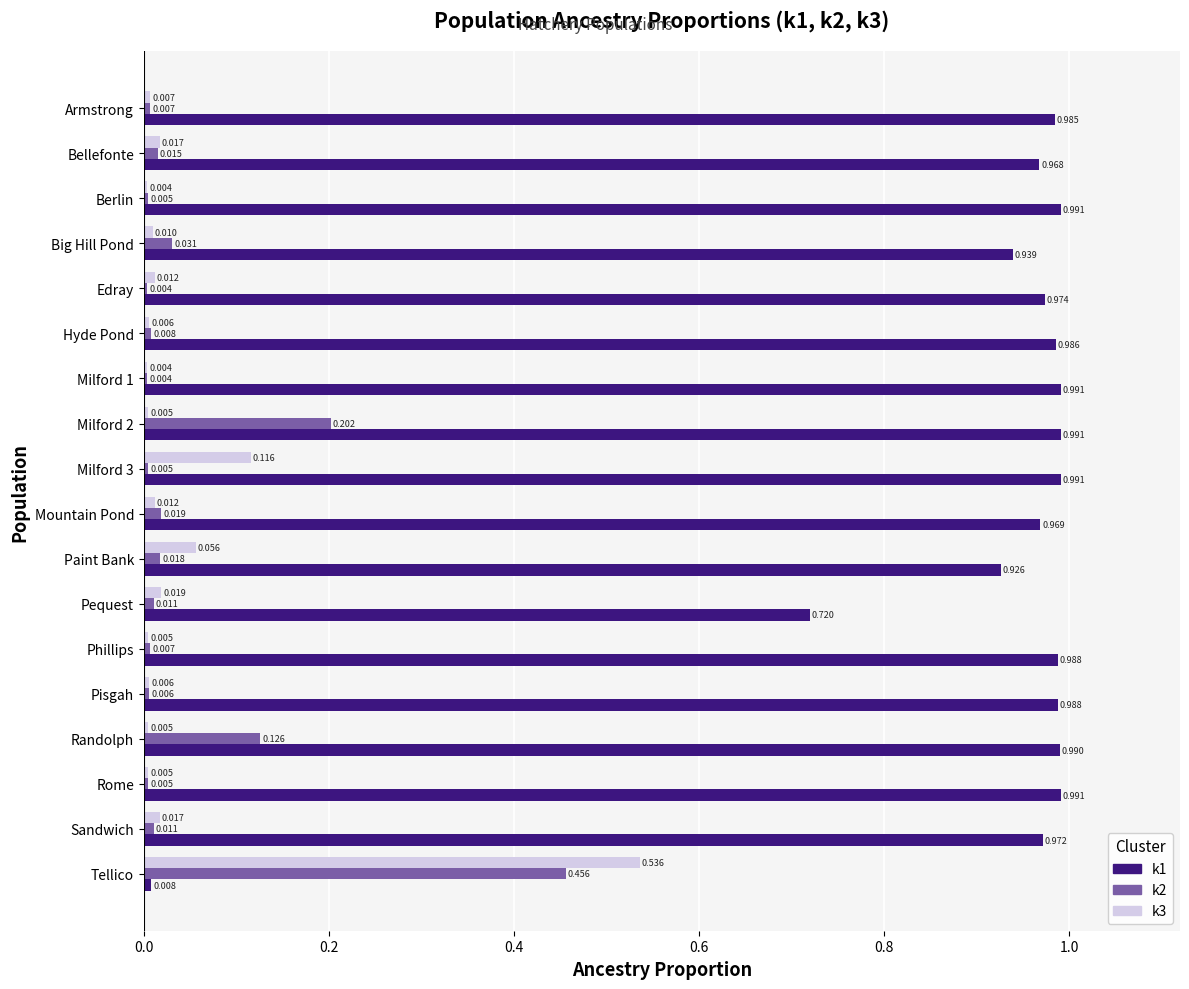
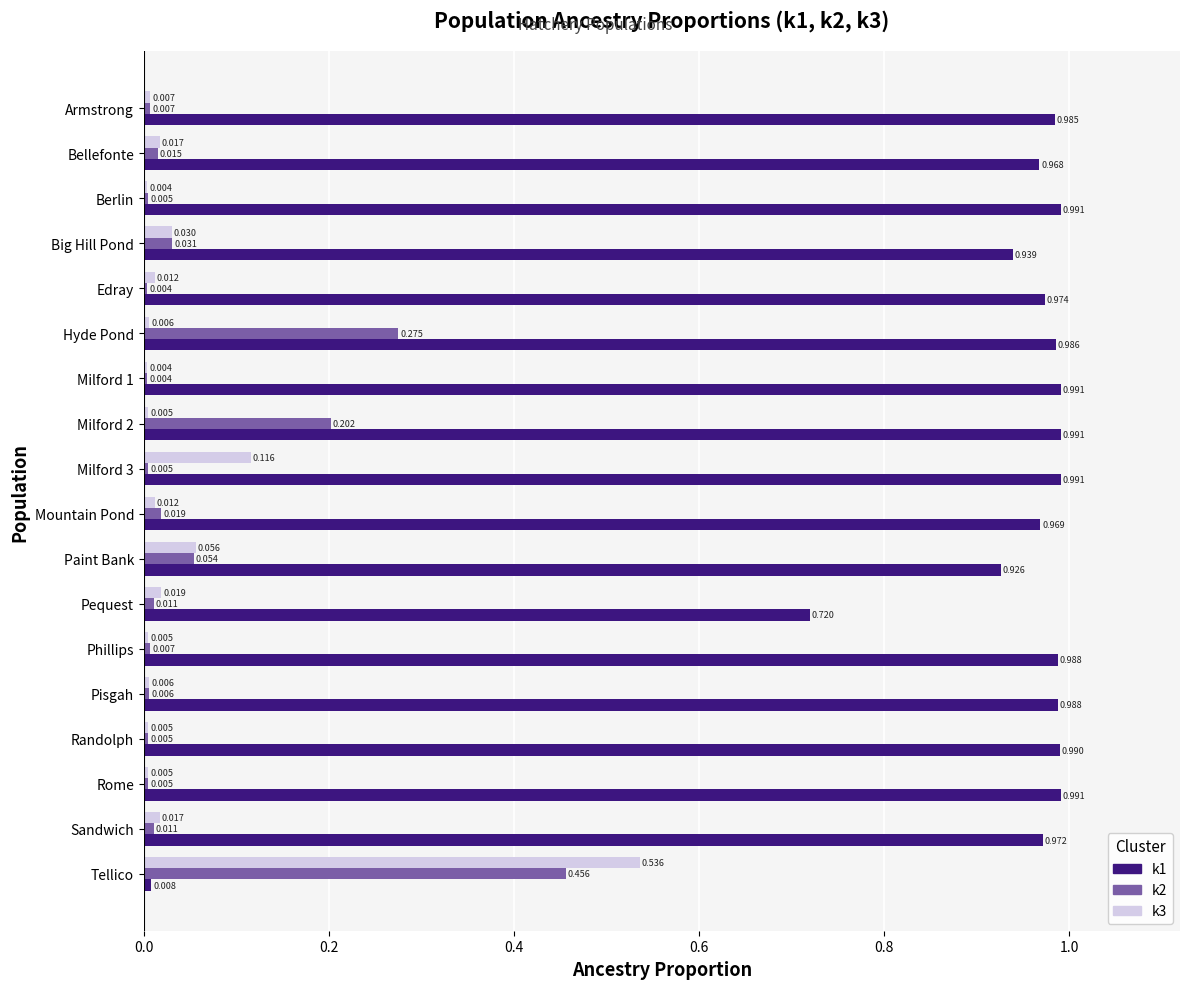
k3, Big Hill Pond: 0.010 -> 0.030
k2, Hyde Pond: 0.008 -> 0.275
k2, Paint Bank: 0.018 -> 0.054
k2, Randolph: 0.126 -> 0.005
